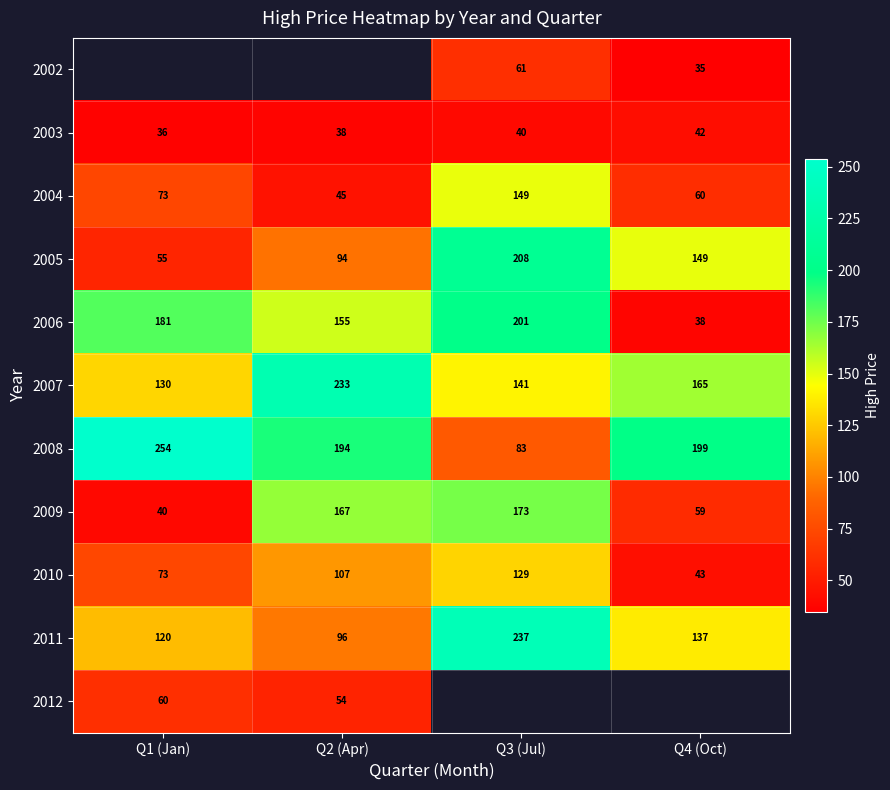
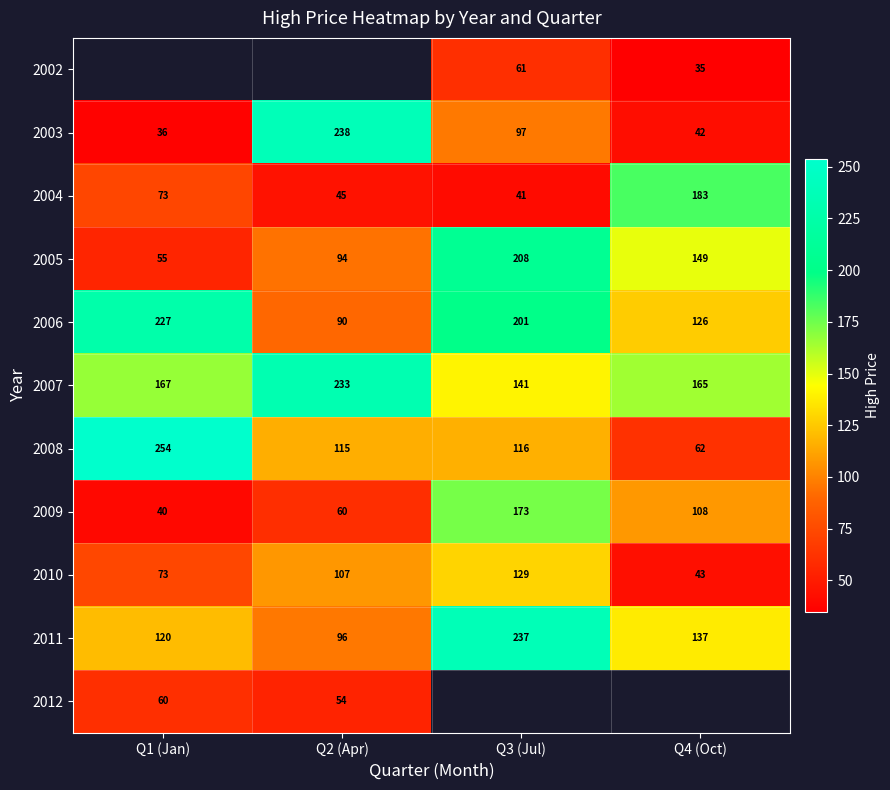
2003, Q2 (Apr): 38 -> 238
2003, Q3 (Jul): 40 -> 97
2004, Q3 (Jul): 149 -> 41
2004, Q4 (Oct): 60 -> 183
2006, Q1 (Jan): 181 -> 227
2006, Q2 (Apr): 155 -> 90
2006, Q4 (Oct): 38 -> 126
2007, Q1 (Jan): 130 -> 167
2008, Q2 (Apr): 194 -> 115
2008, Q3 (Jul): 83 -> 116
2008, Q4 (Oct): 199 -> 62
2009, Q2 (Apr): 167 -> 60
2009, Q4 (Oct): 59 -> 108
